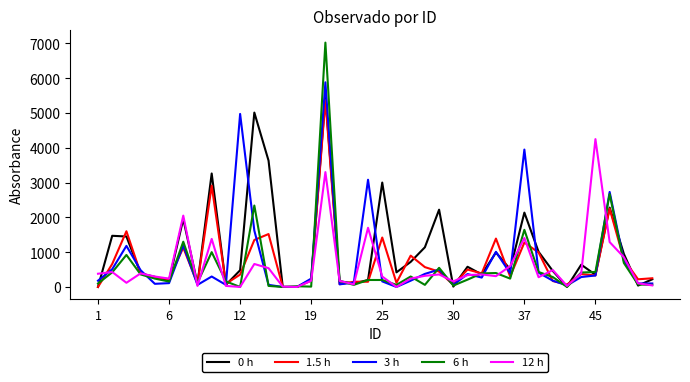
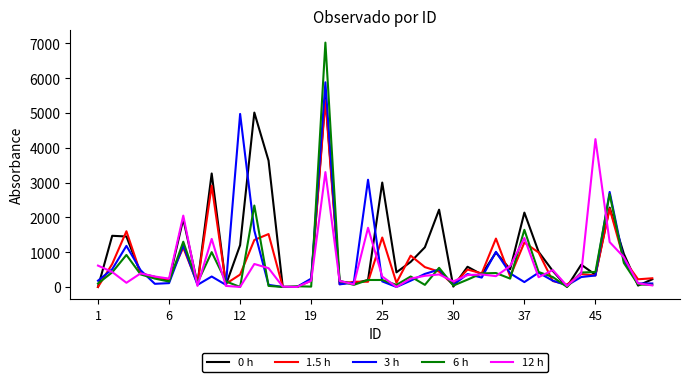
12 h, 1: 400 -> 600
0 h, 12: 500 -> 1200
3 h, 37: 3900 -> 100
